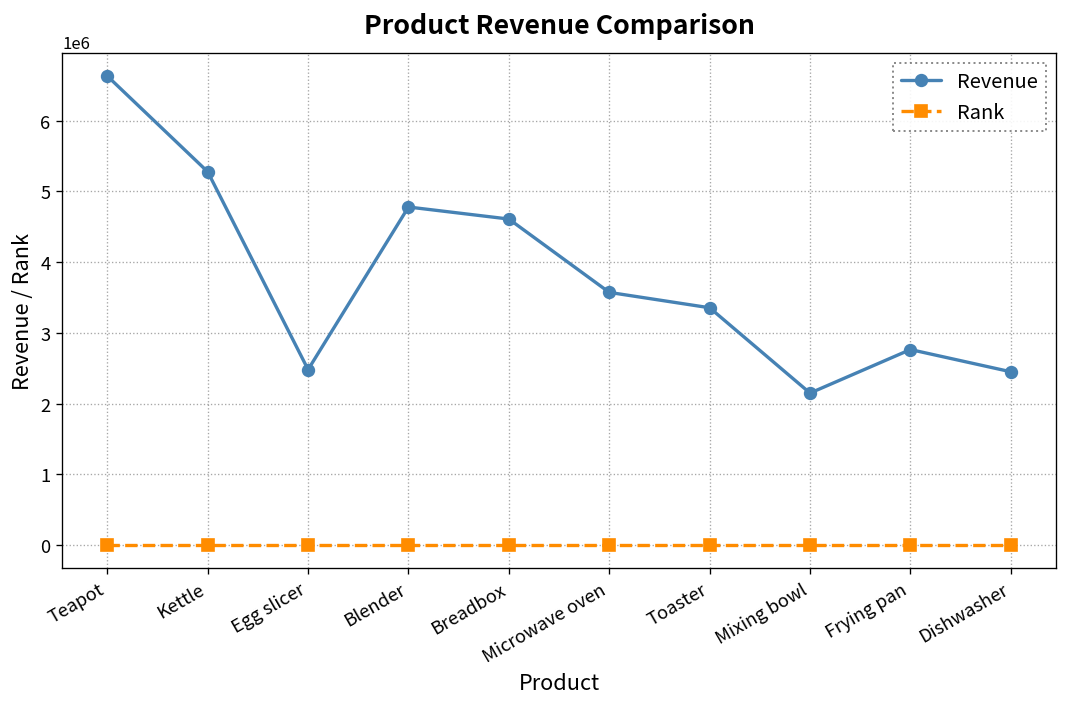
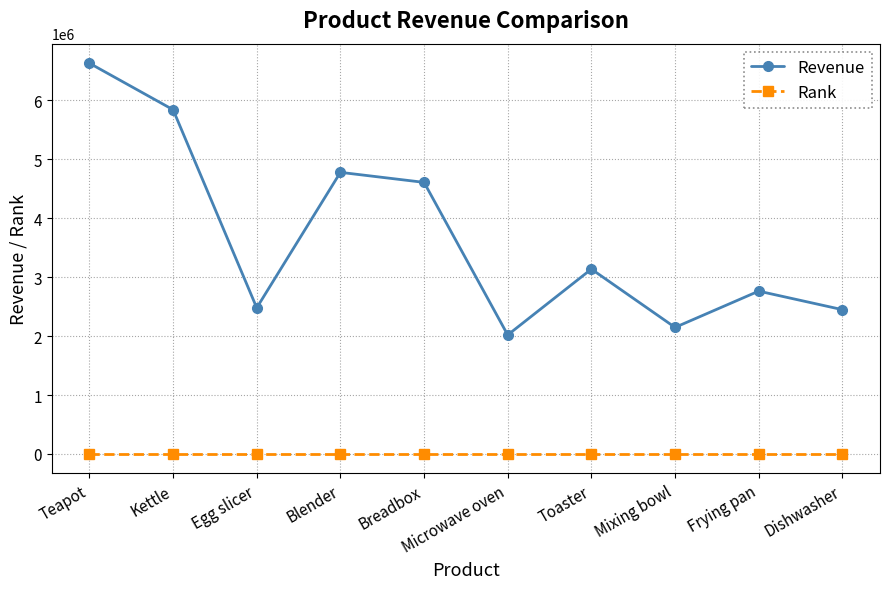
Revenue, Kettle: 5300000 -> 5800000
Revenue, Microwave oven: 3600000 -> 2000000
Revenue, Toaster: 3400000 -> 3100000
